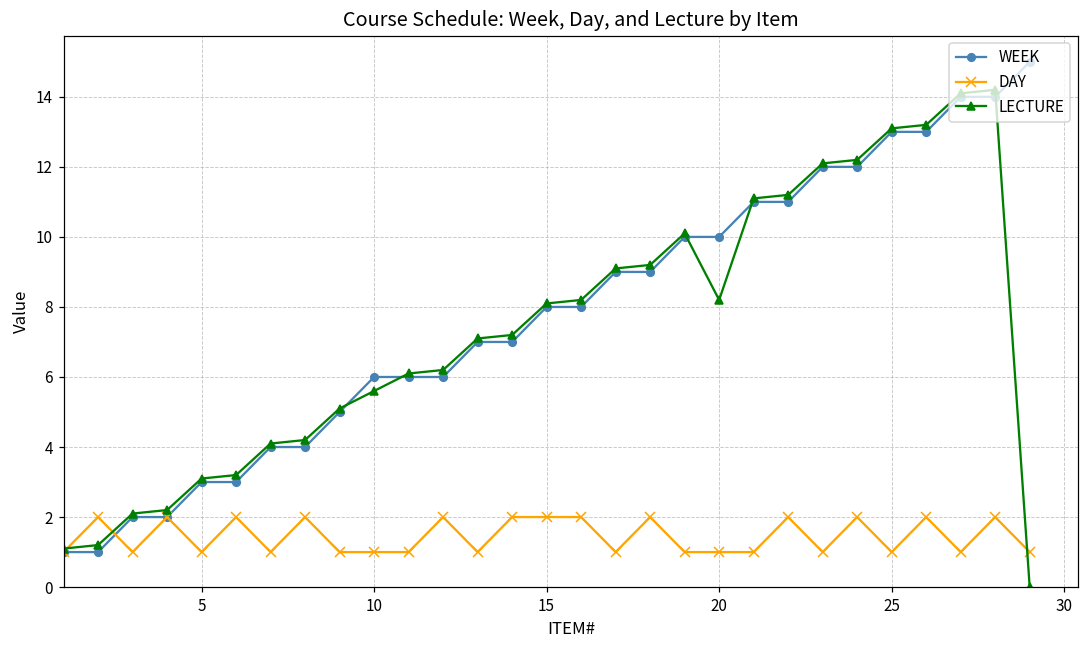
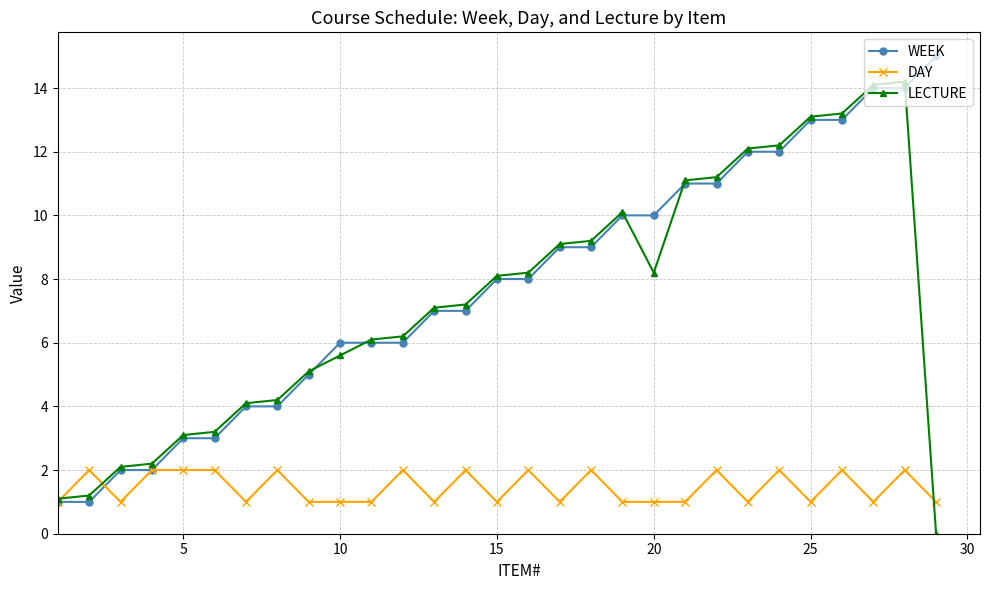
DAY, 5: 1 -> 2
DAY, 15: 2 -> 1
